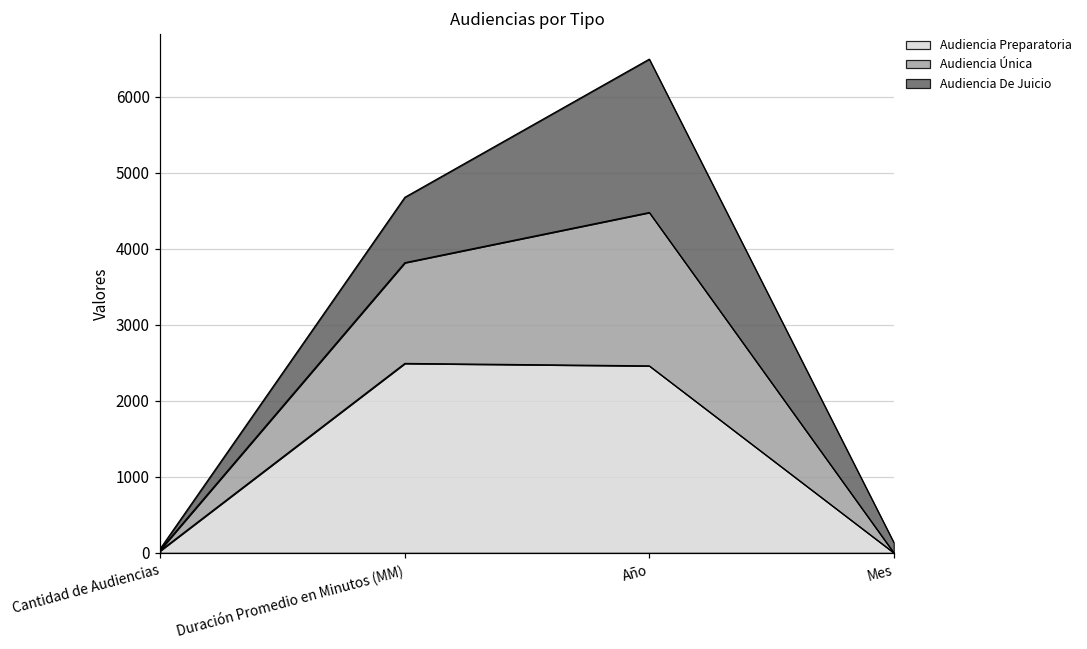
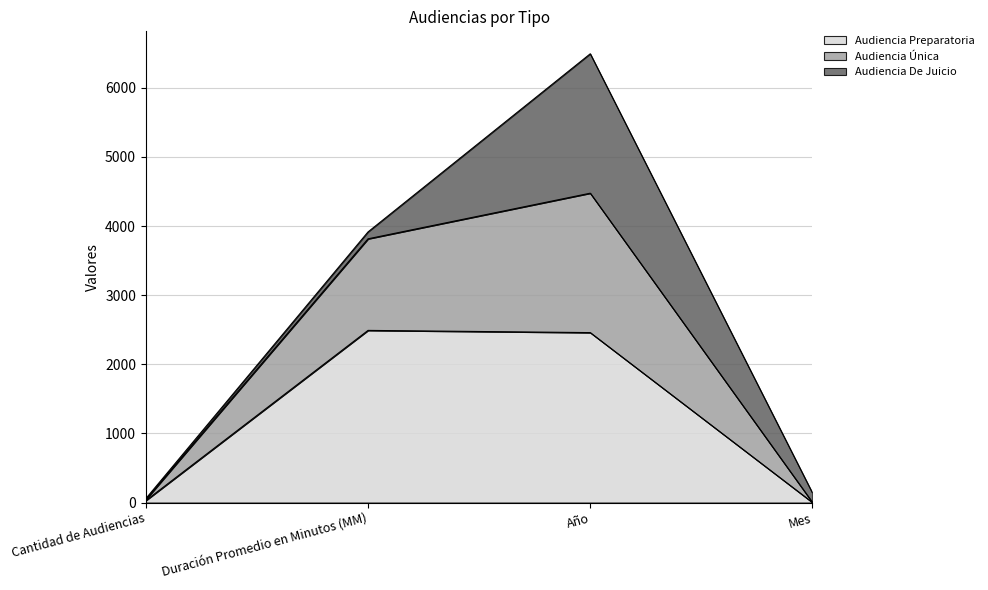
Audiencia De Juicio, Duración Promedio en Minutos (MM): 900 -> 100
